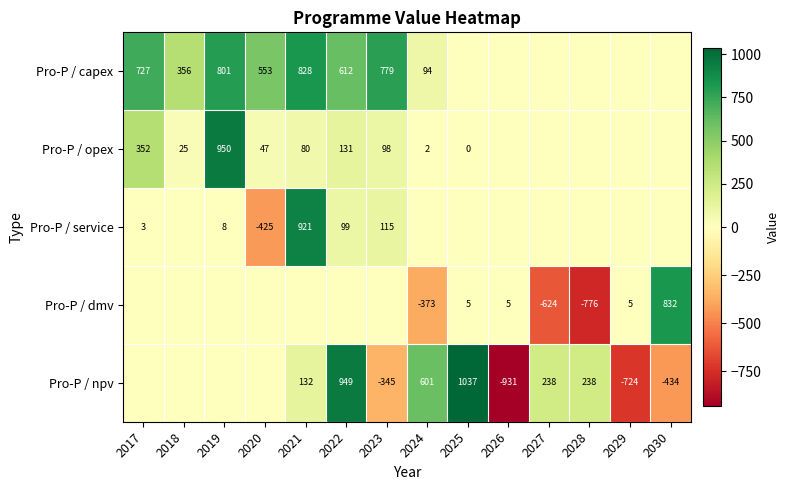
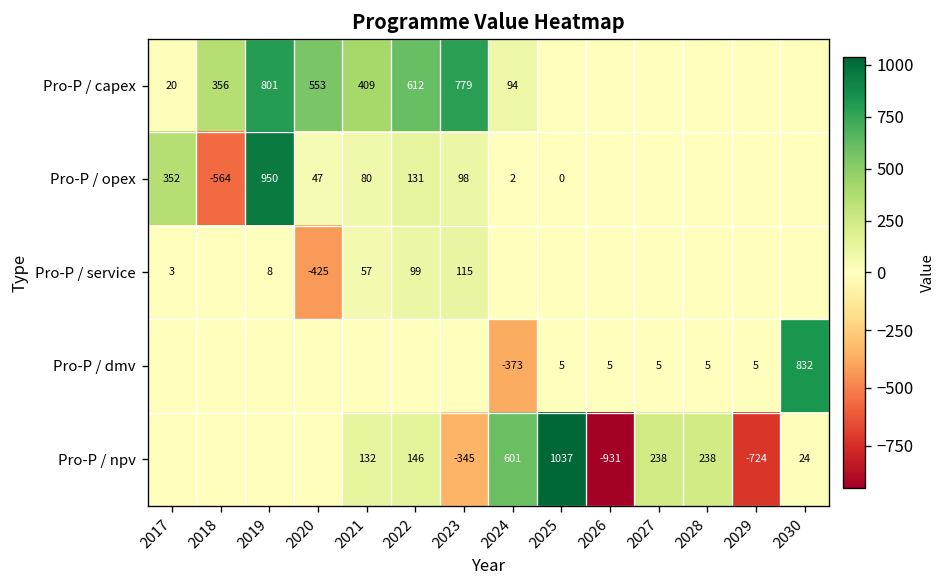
Pro-Р / capex, 2017: 727 -> 20
Pro-Р / capex, 2021: 828 -> 409
Pro-Р / opex, 2018: 25 -> -564
Pro-Р / service, 2021: 921 -> 57
Pro-Р / dmv, 2027: -624 -> 5
Pro-Р / dmv, 2028: -776 -> 5
Pro-Р / npv, 2022: 949 -> 146
Pro-Р / npv, 2030: -434 -> 24
